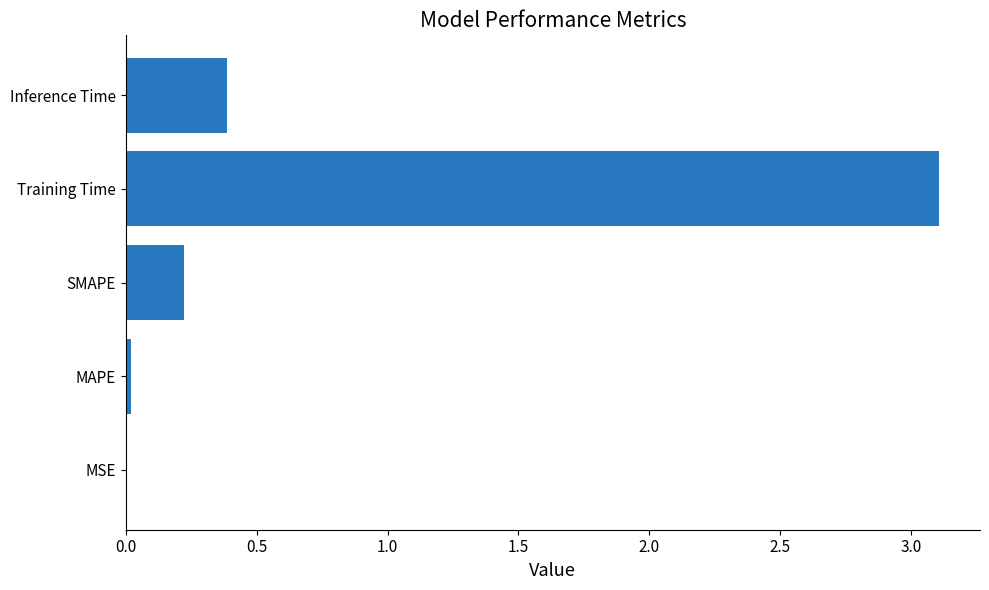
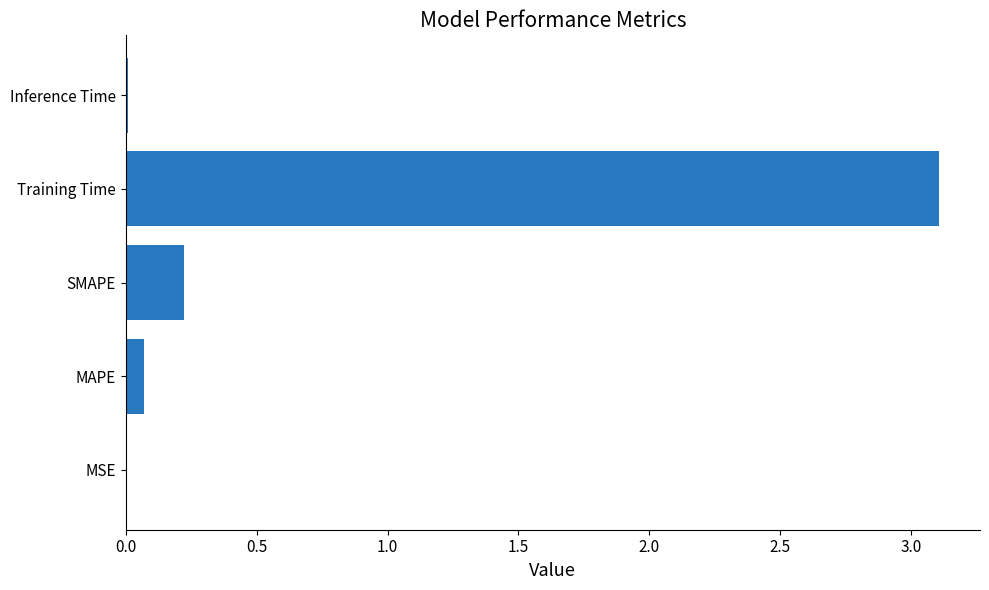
Inference Time: 0.39 -> 0.01
MAPE: 0.02 -> 0.07
